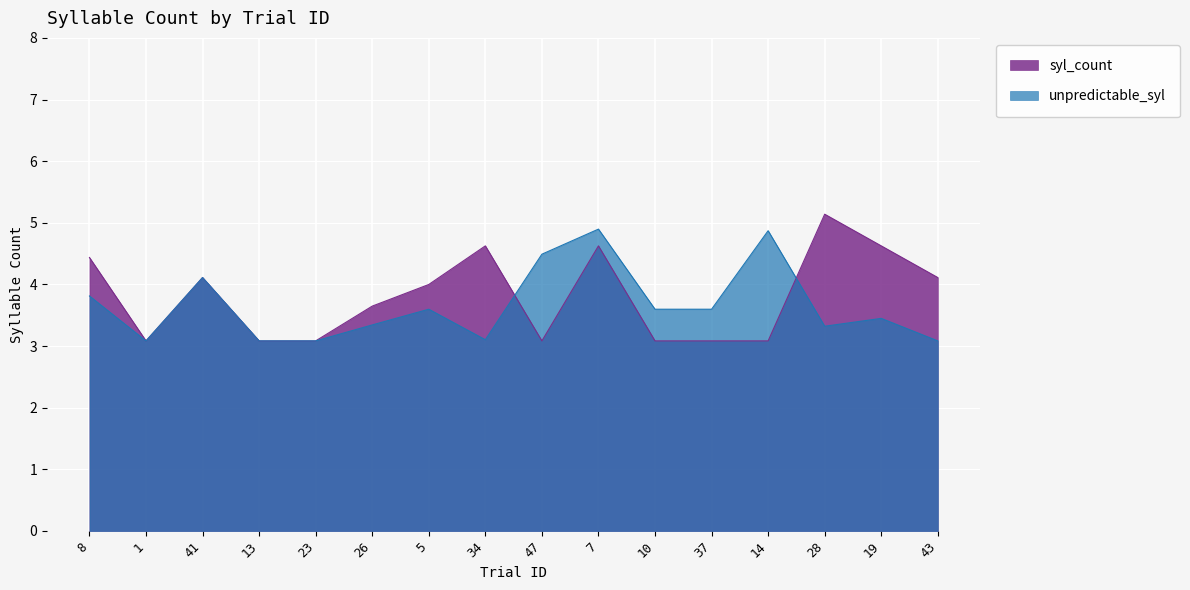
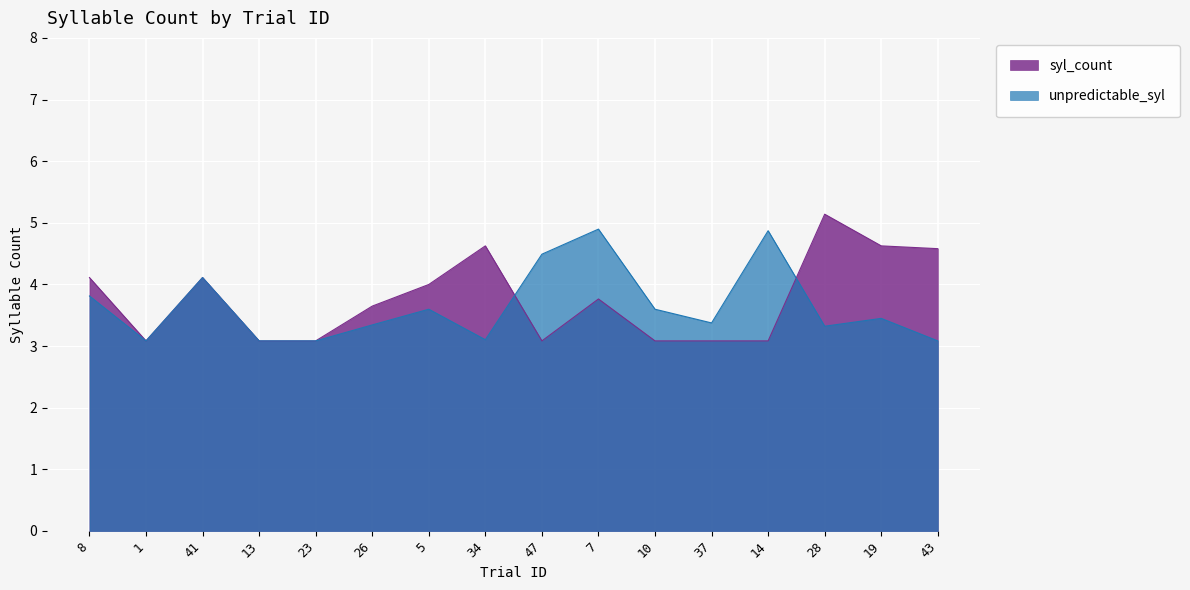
syl_count, 8: 4.4 -> 4.1
syl_count, 7: 4.6 -> 3.8
unpredictable_syl, 37: 3.6 -> 3.4
syl_count, 43: 4.1 -> 4.6
